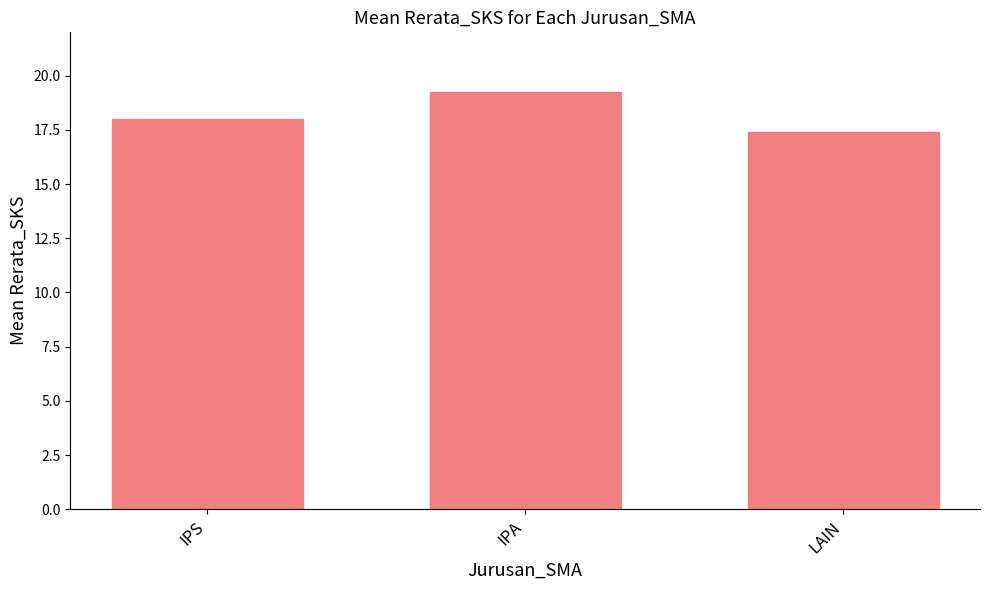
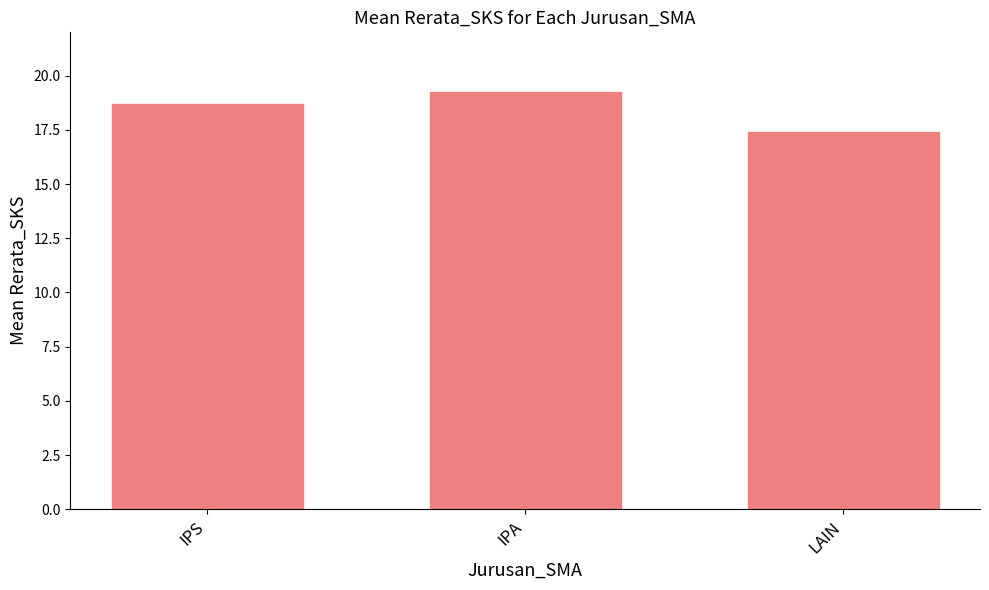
IPS: 18.0 -> 18.7
